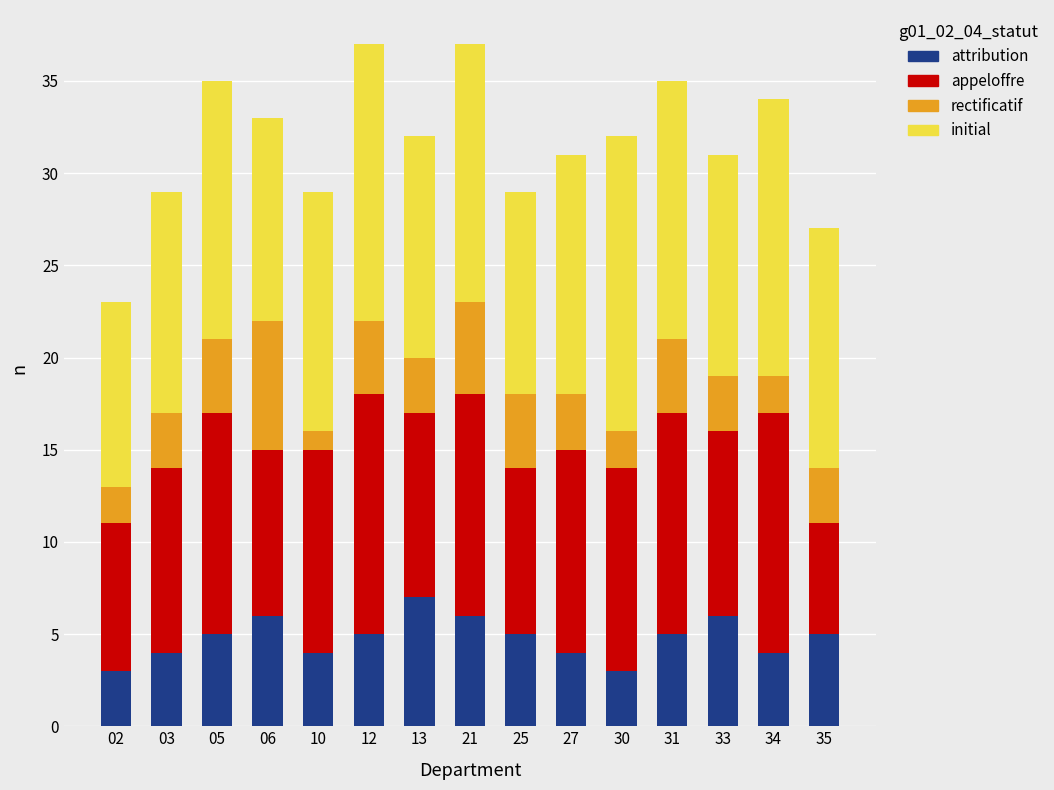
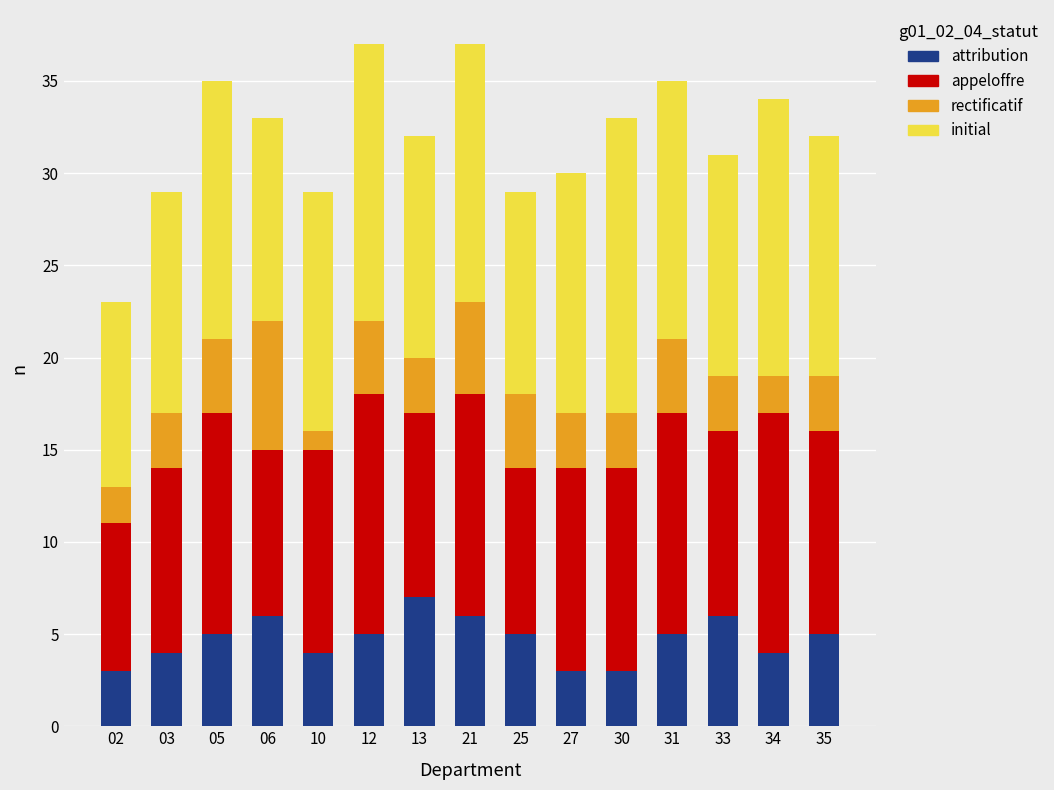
attribution, 27: 4 -> 3
rectificatif, 30: 2 -> 3
appeloffre, 35: 6 -> 11
